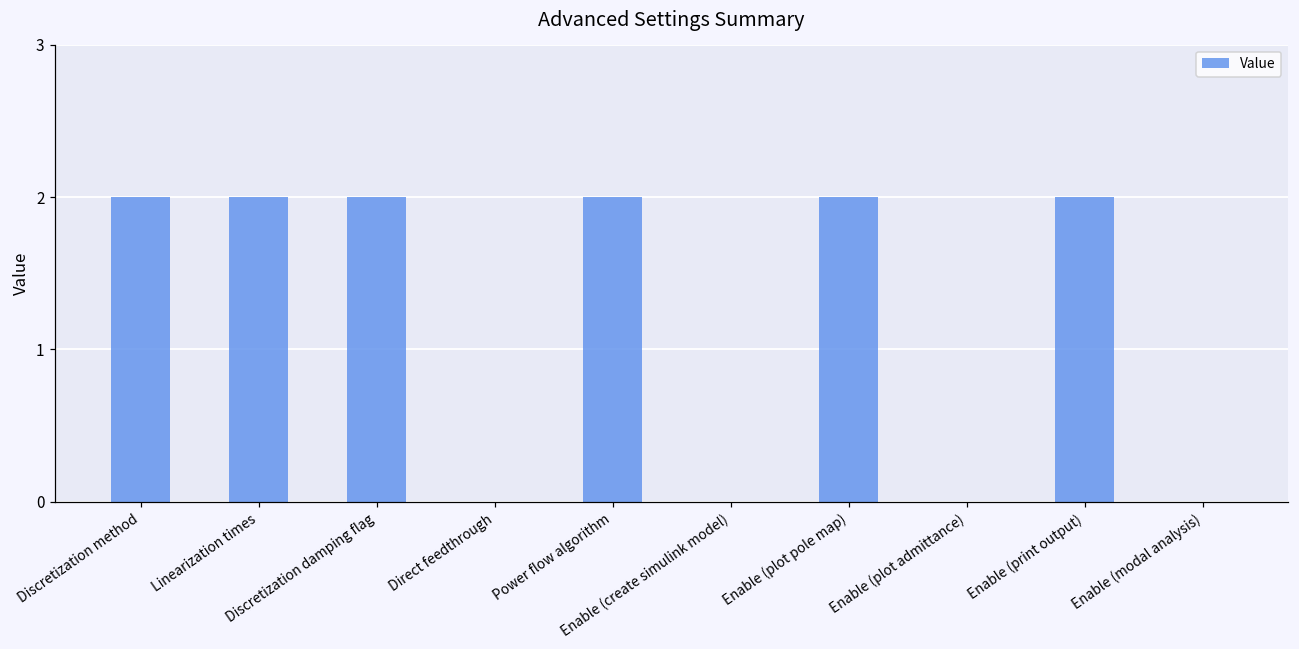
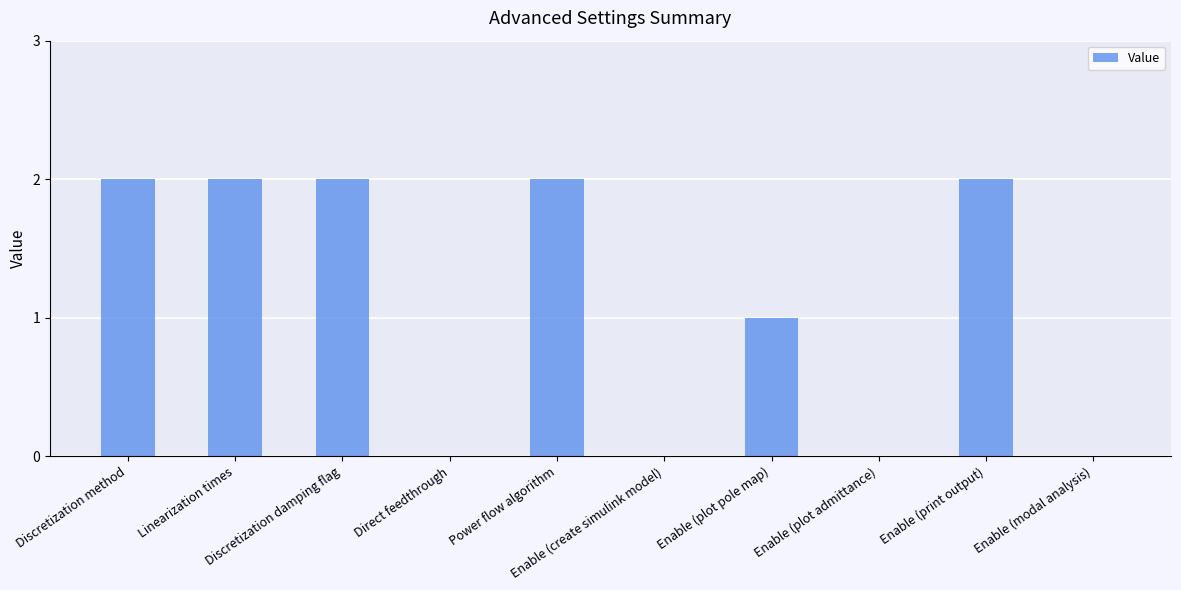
Enable (plot pole map): 2 -> 1
